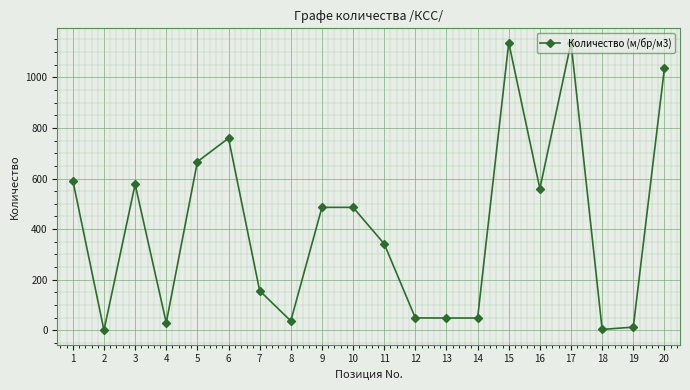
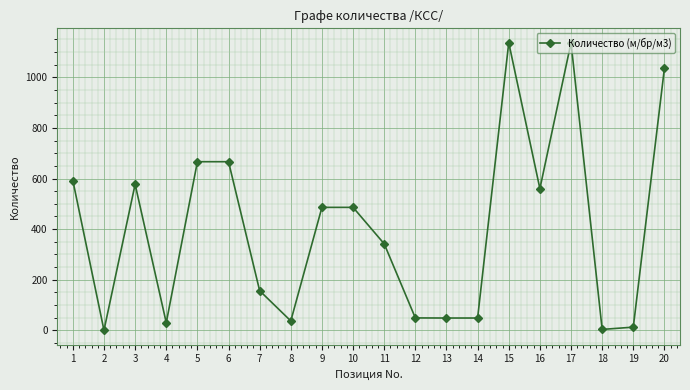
6: 760 -> 670
